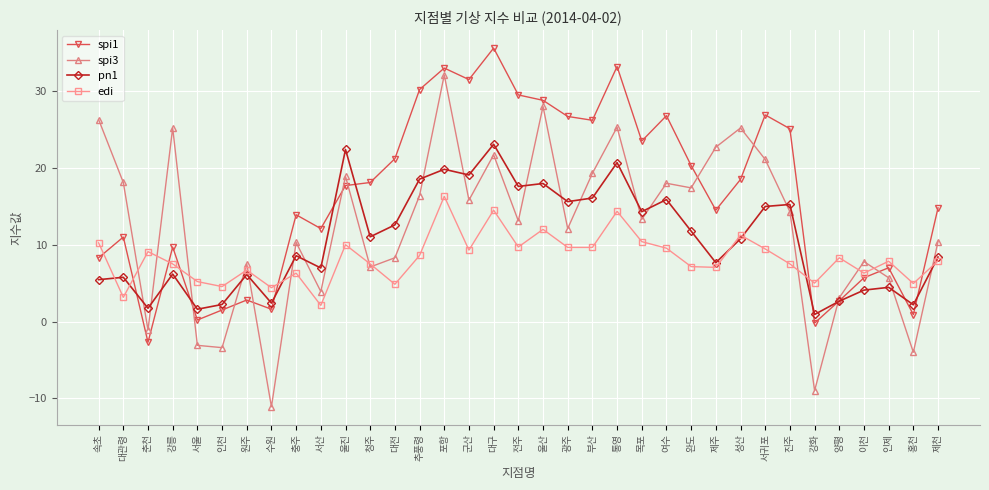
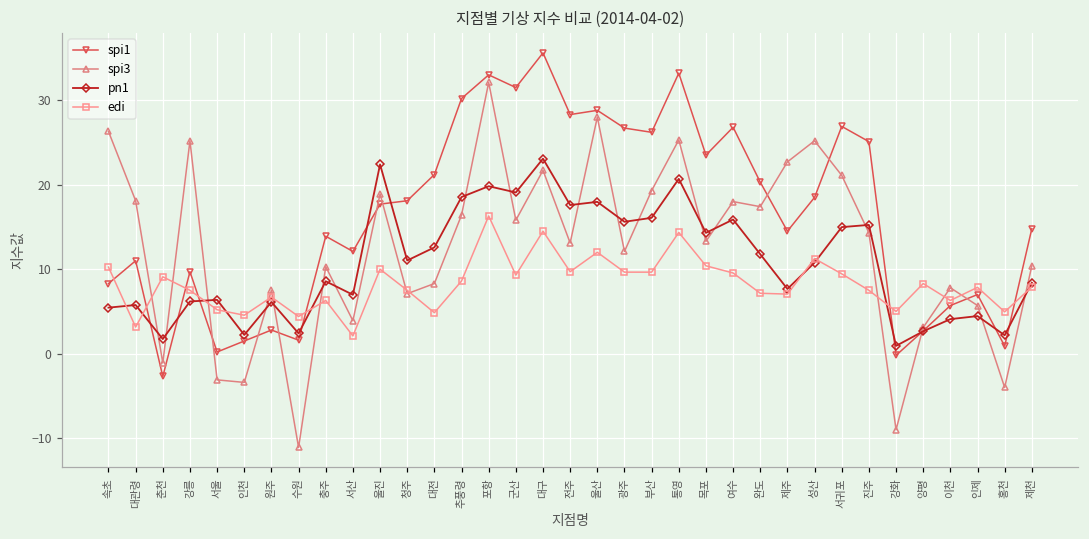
pn1, 서울: 2 -> 6
spi1, 전주: 30 -> 28
